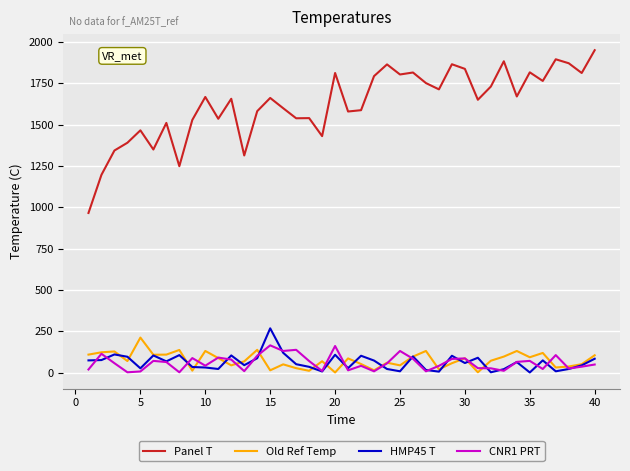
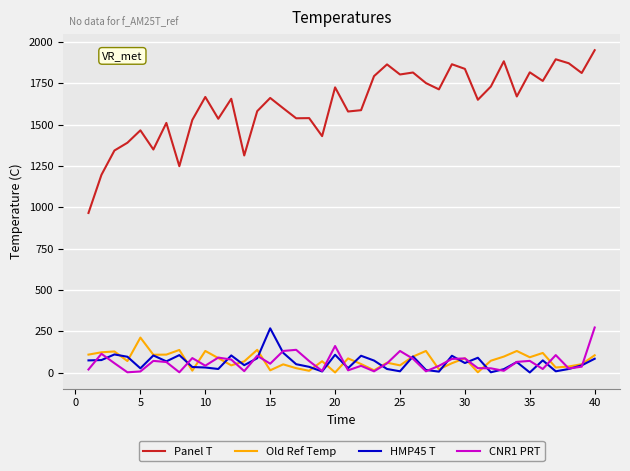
CNR1 PRT, 15: 170 -> 50
Panel T, 20: 1810 -> 1730
CNR1 PRT, 40: 50 -> 270
